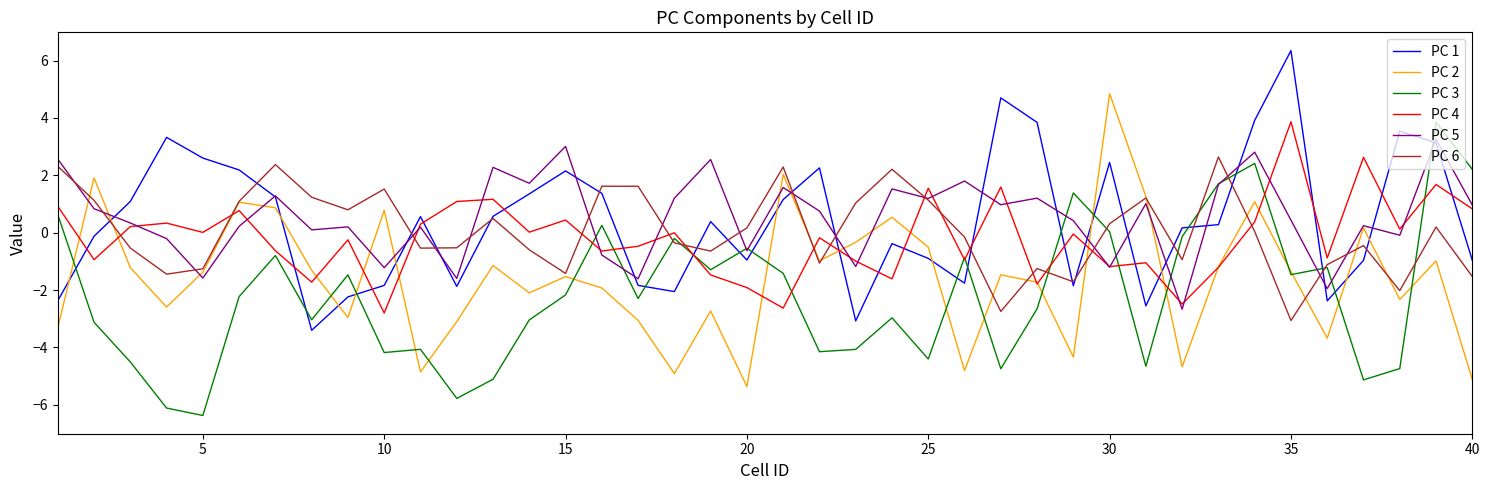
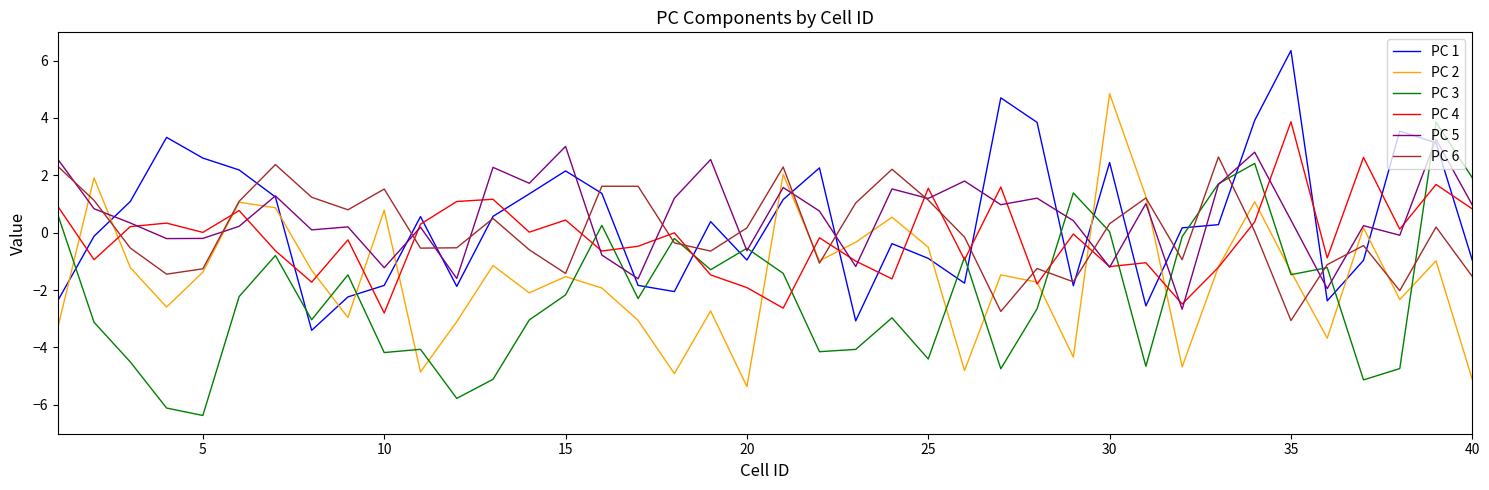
PC 5, 5: -1.6 -> -0.2
PC 3, 40: 2.2 -> 1.9
